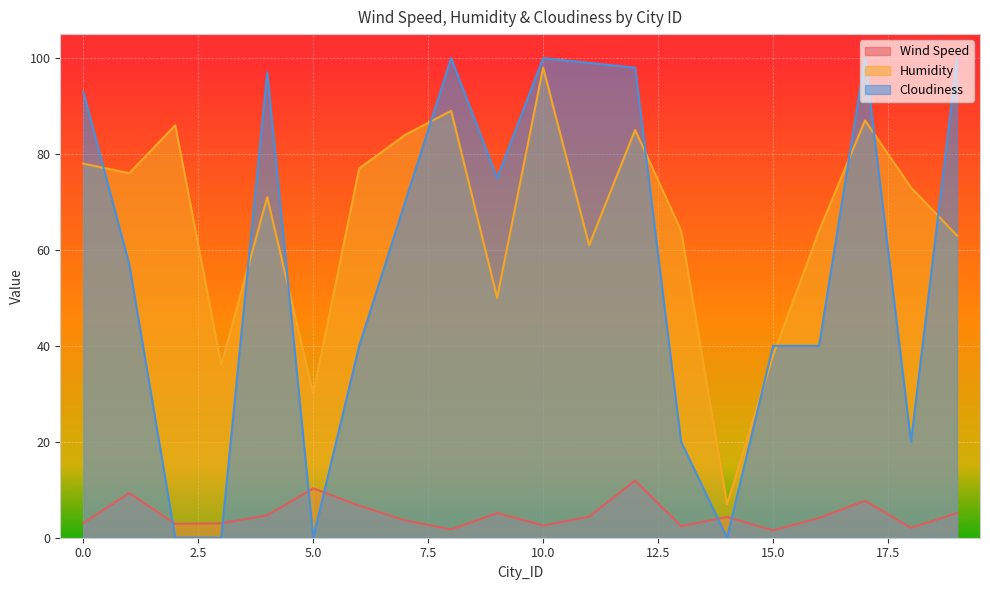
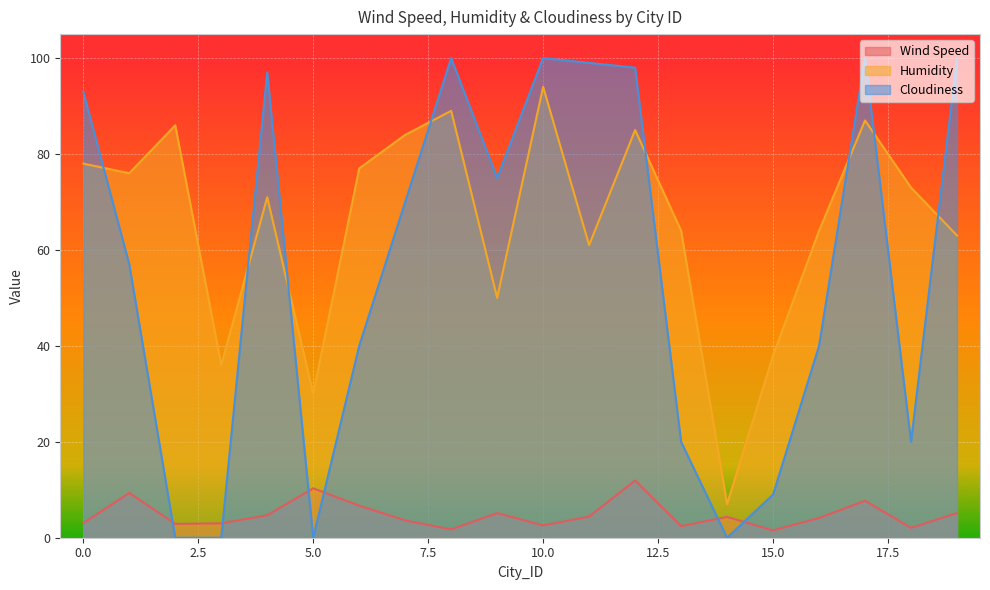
Humidity, 10.0: 98 -> 94
Cloudiness, 15.0: 40 -> 9
